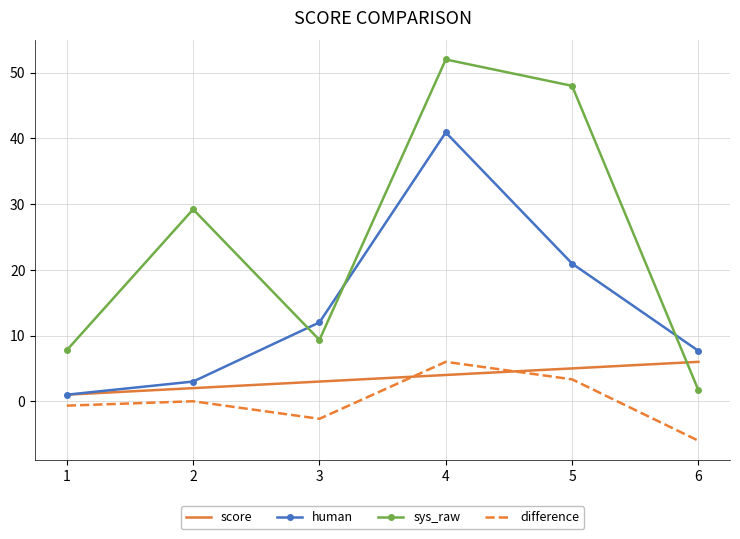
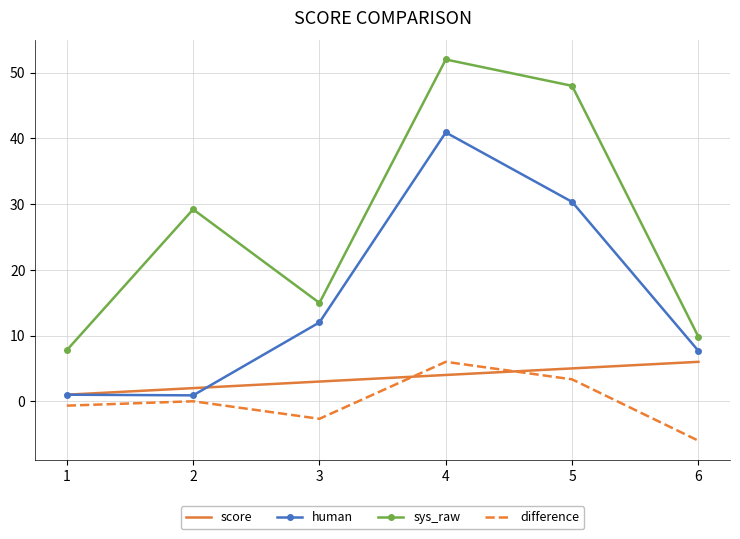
human, 2: 3 -> 1
sys_raw, 3: 9 -> 15
human, 5: 21 -> 30
sys_raw, 6: 2 -> 10
